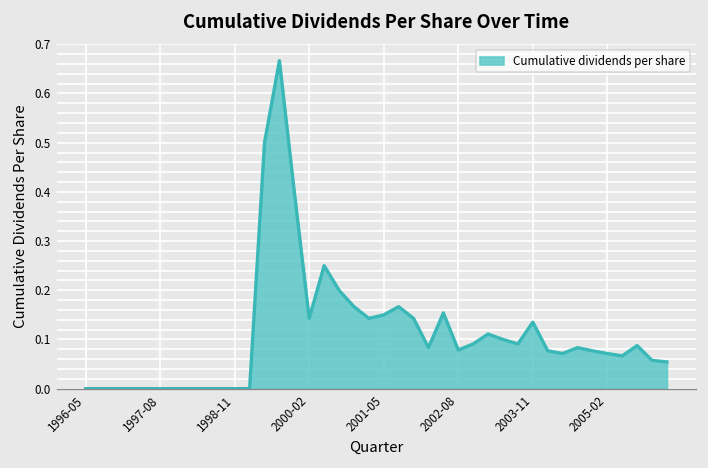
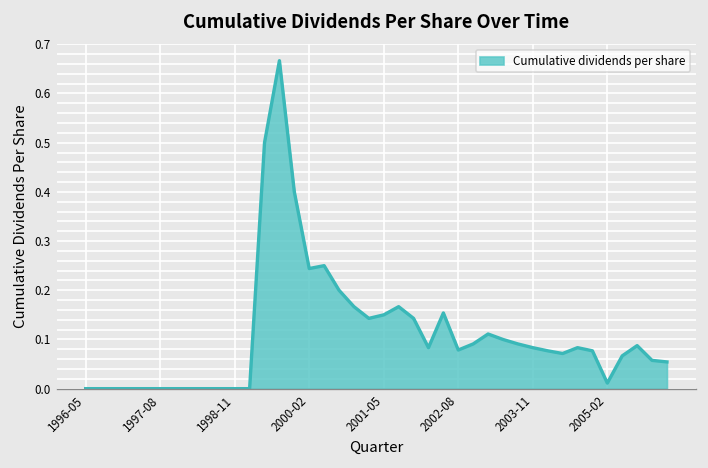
2000-02: 0.14 -> 0.24
2003-11: 0.14 -> 0.08
2005-02: 0.07 -> 0.01
